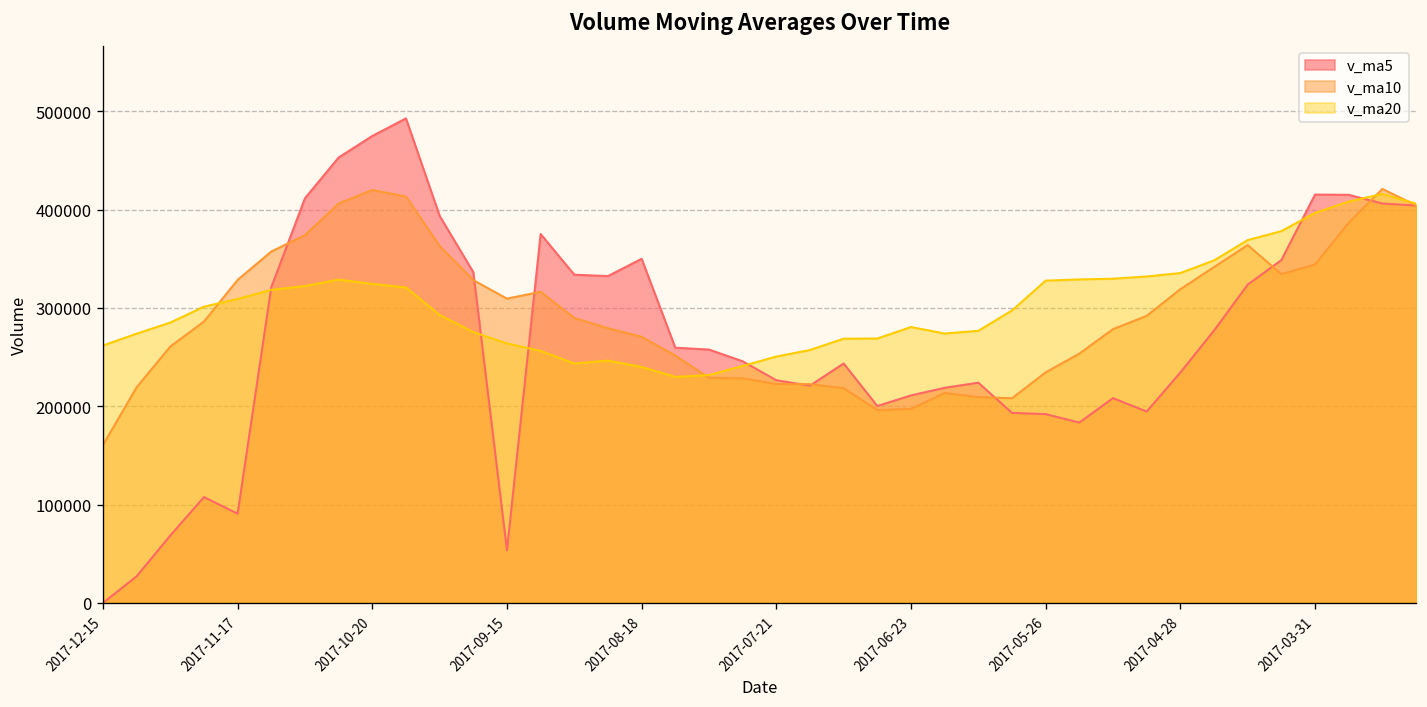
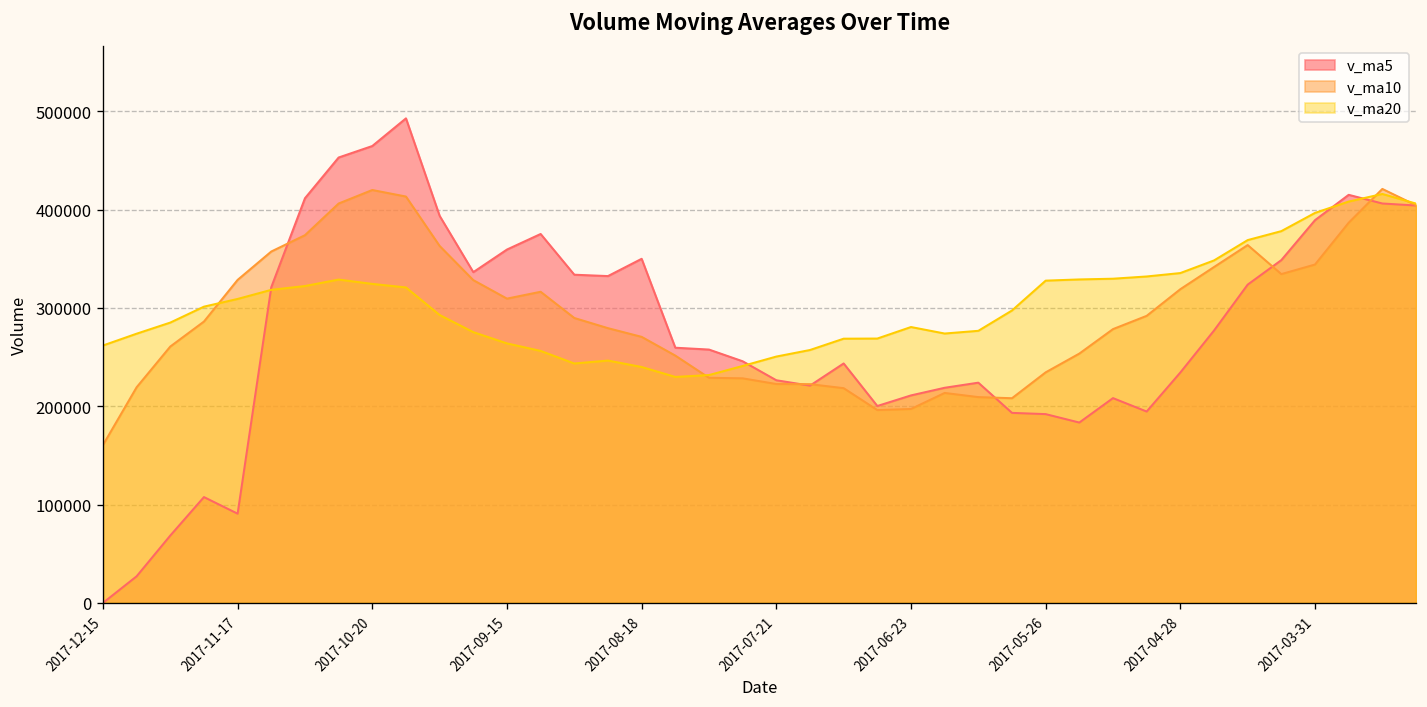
v_ma5, 2017-10-20: 470000 -> 460000
v_ma5, 2017-09-15: 50000 -> 360000
v_ma5, 2017-03-31: 420000 -> 390000
